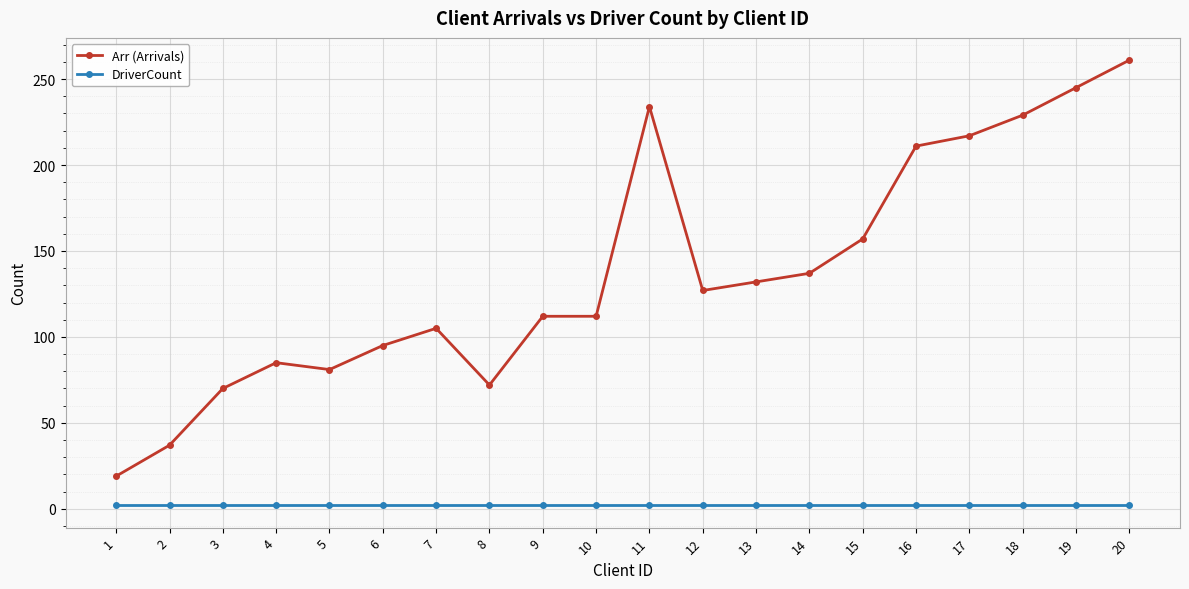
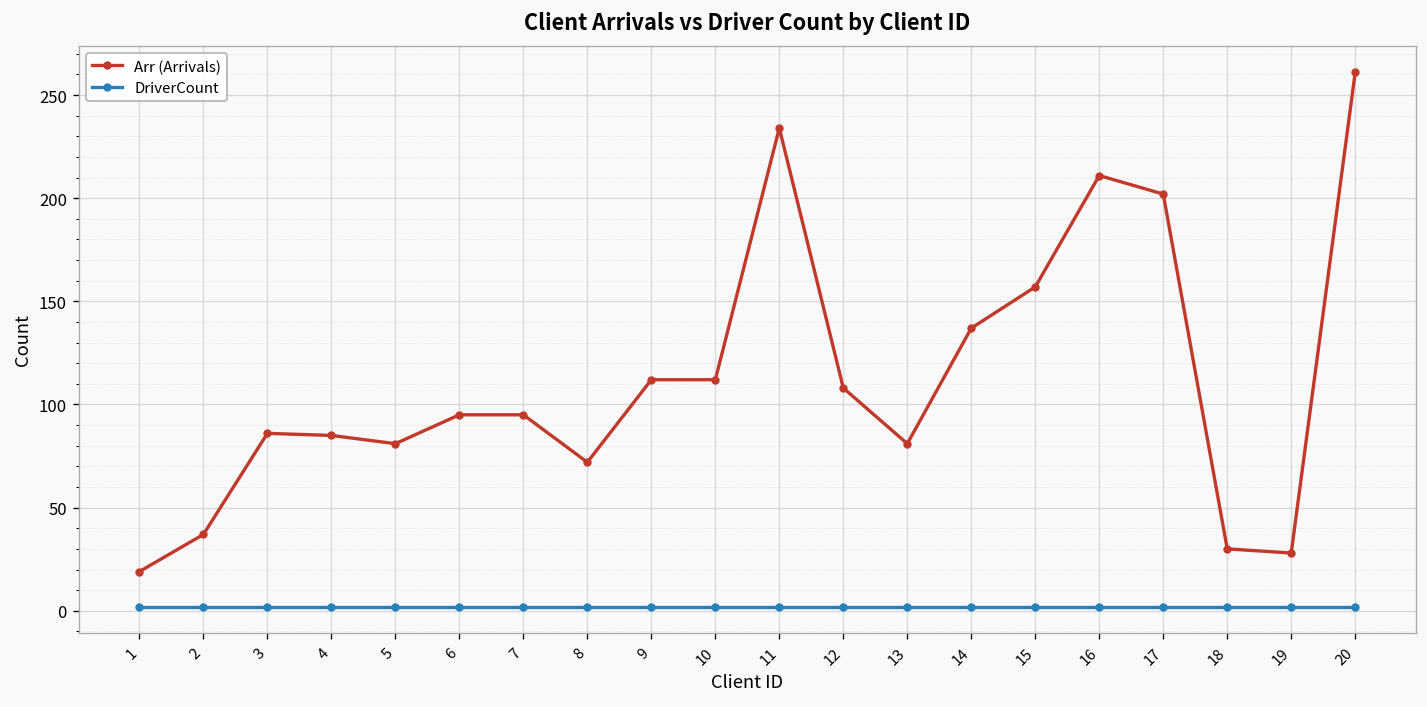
Arr (Arrivals), 3: 70 -> 86
Arr (Arrivals), 7: 105 -> 95
Arr (Arrivals), 12: 127 -> 108
Arr (Arrivals), 13: 132 -> 81
Arr (Arrivals), 17: 217 -> 202
Arr (Arrivals), 18: 229 -> 30
Arr (Arrivals), 19: 245 -> 28
